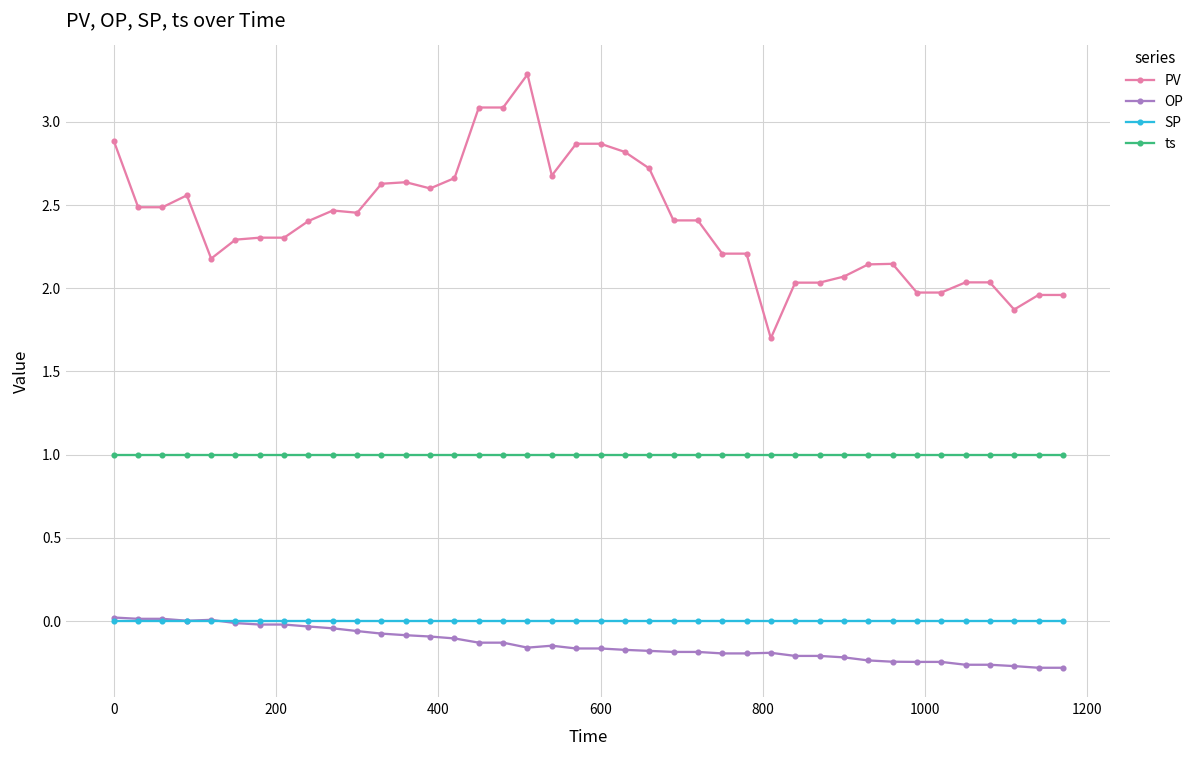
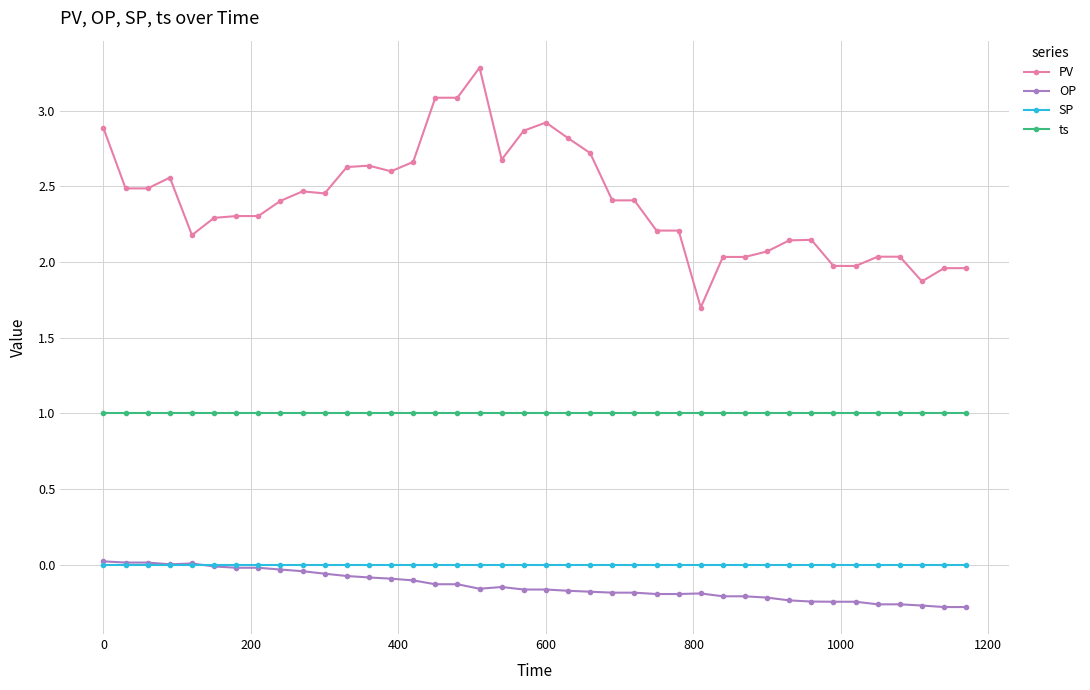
PV, 600: 2.87 -> 2.92
